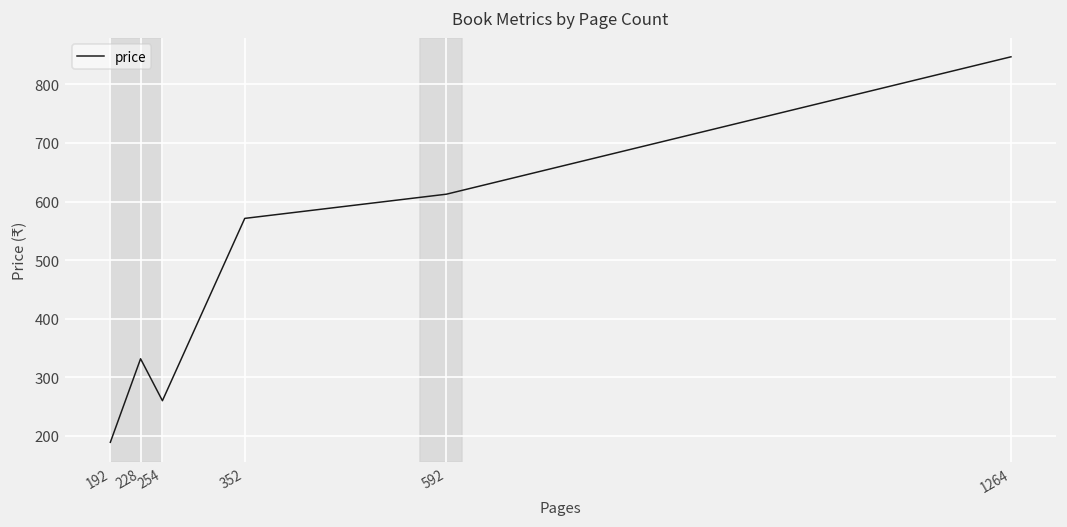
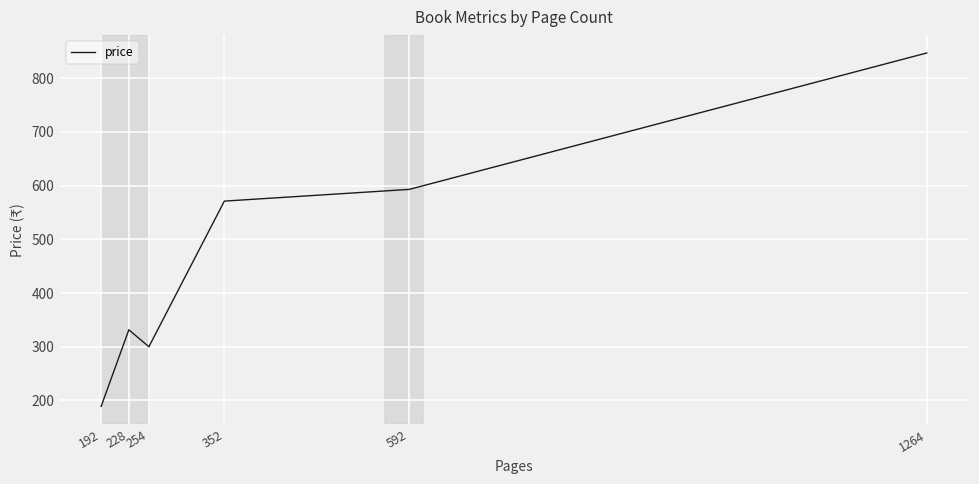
254: 260 -> 300
592: 610 -> 590
